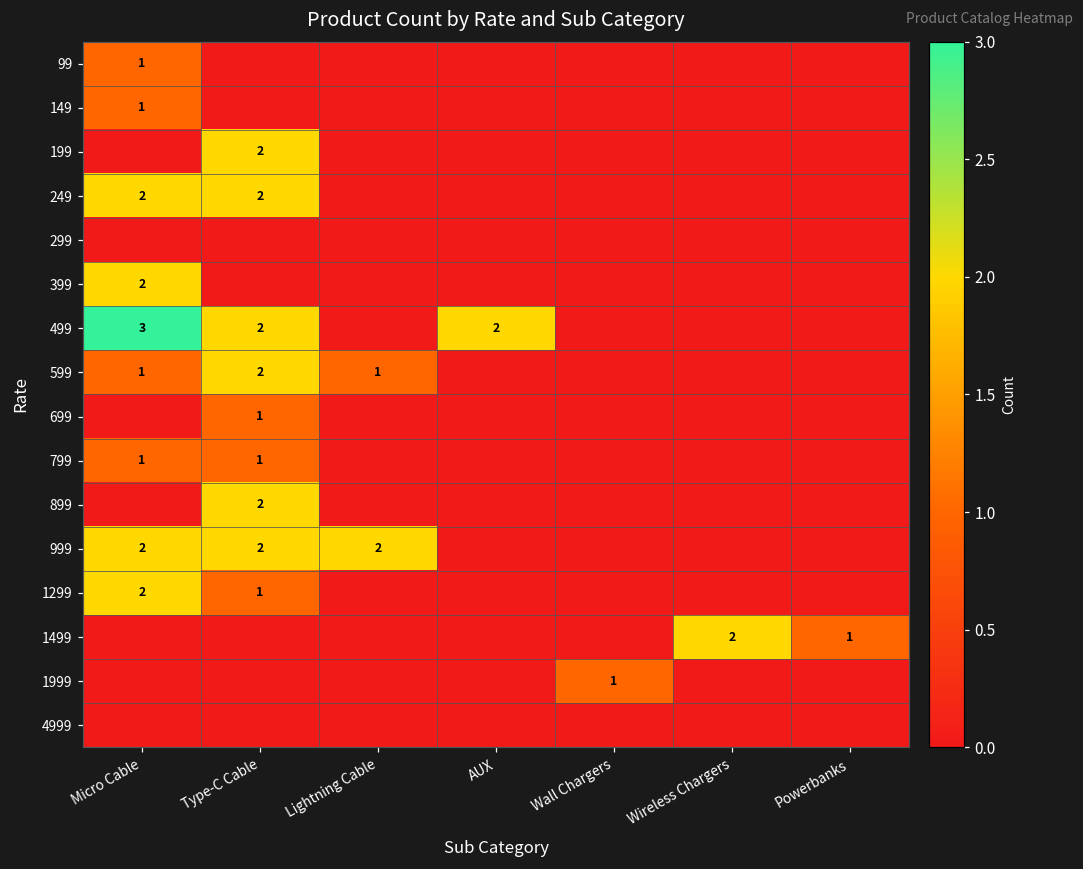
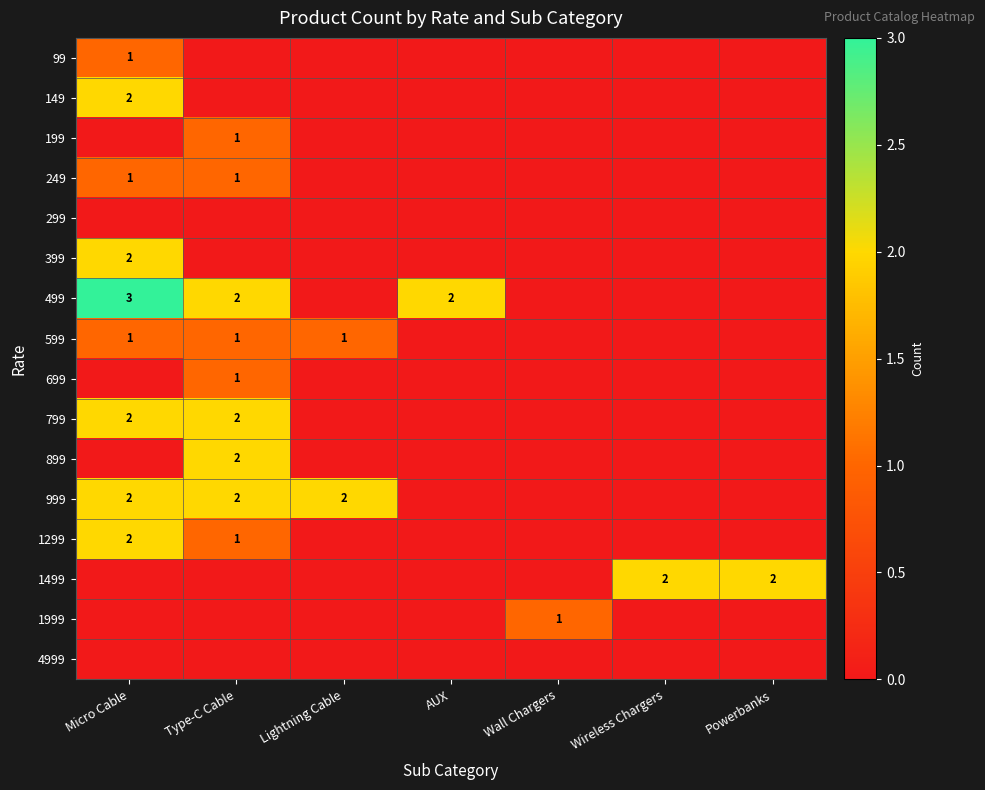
149, Micro Cable: 1 -> 2
199, Type-C Cable: 2 -> 1
249, Micro Cable: 2 -> 1
249, Type-C Cable: 2 -> 1
599, Type-C Cable: 2 -> 1
799, Micro Cable: 1 -> 2
799, Type-C Cable: 1 -> 2
1499, Powerbanks: 1 -> 2
